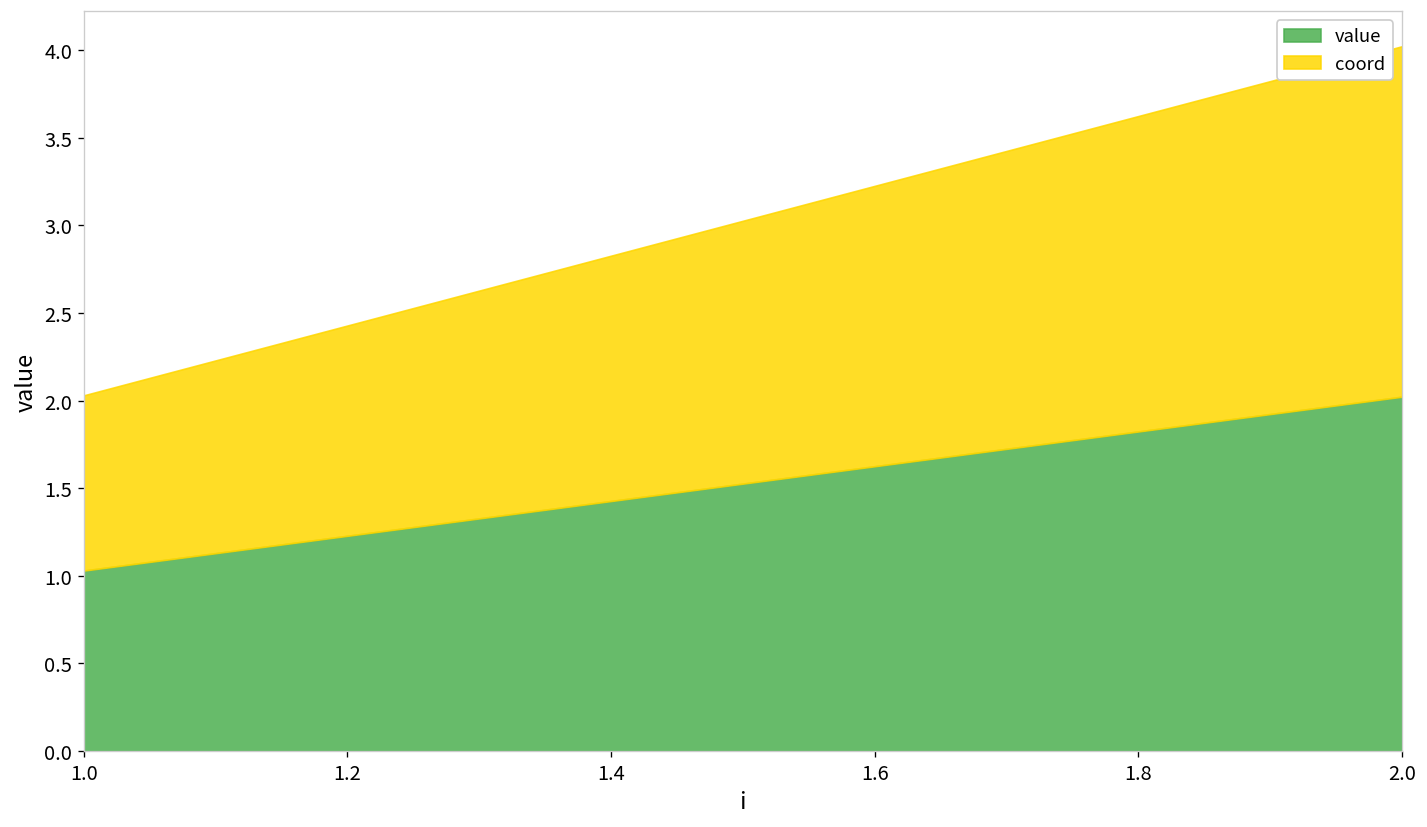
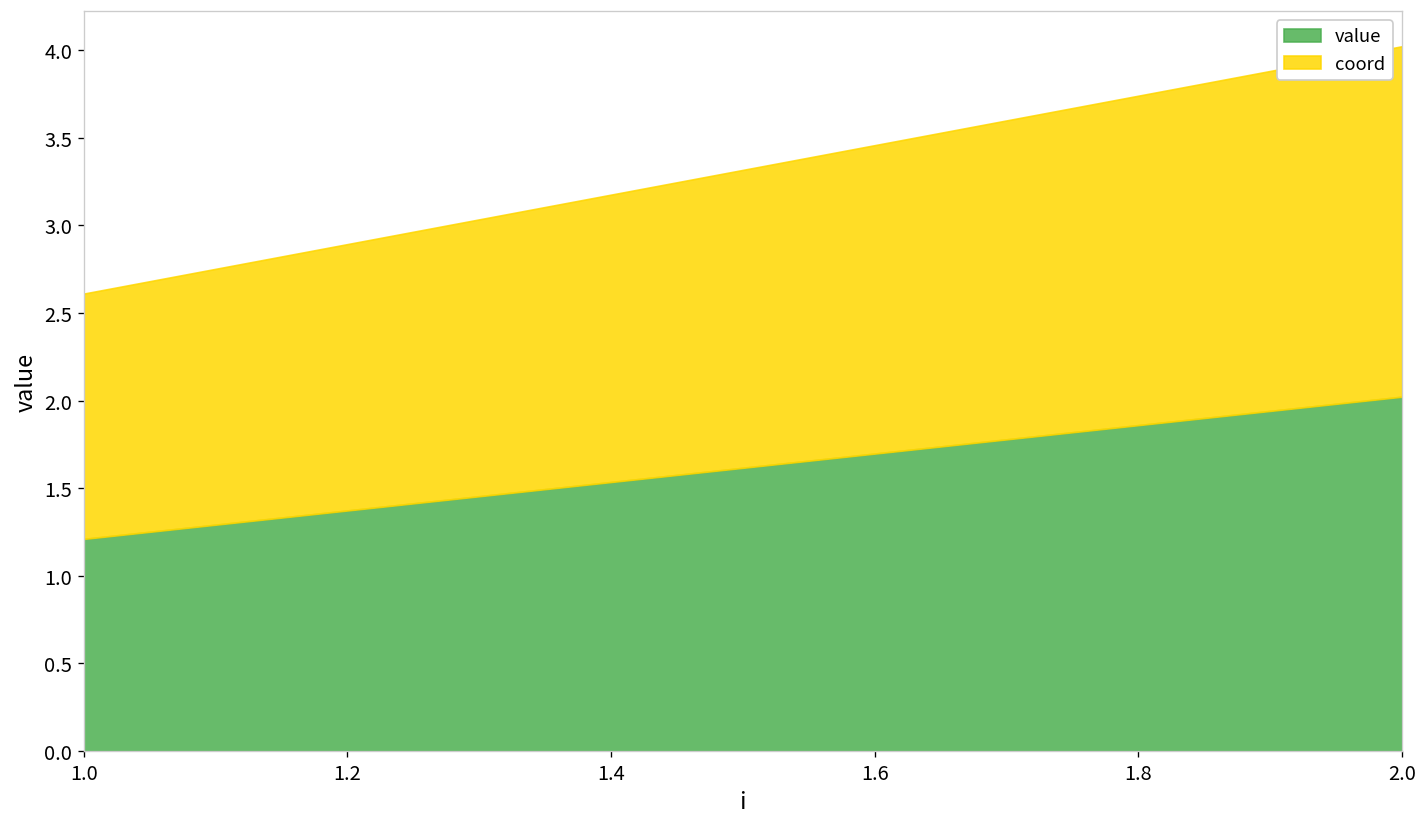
value, 1.0: 1.03 -> 1.21
coord, 1.0: 1.0 -> 1.4
